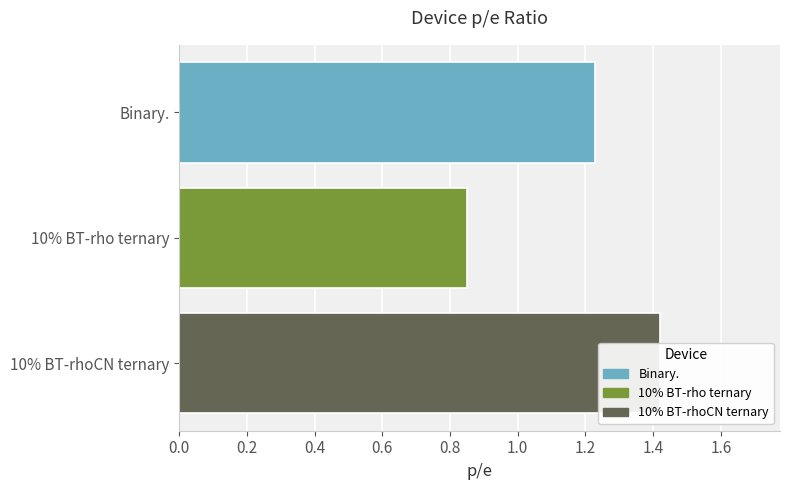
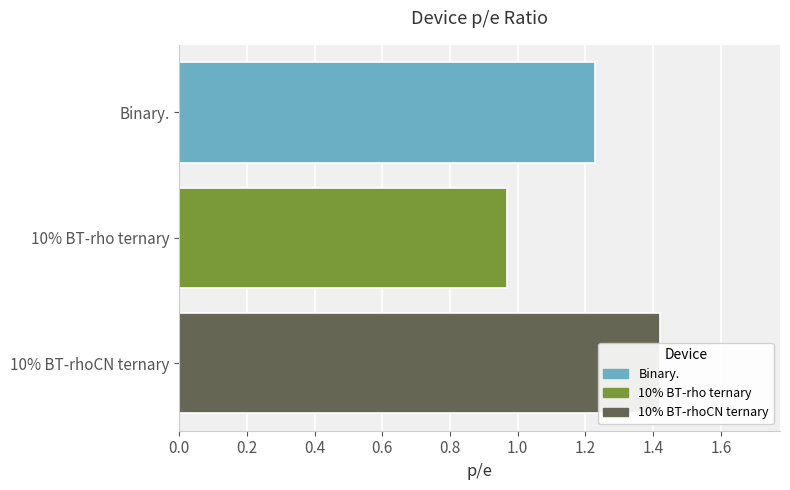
10% BT-rho ternary: 0.85 -> 0.97
